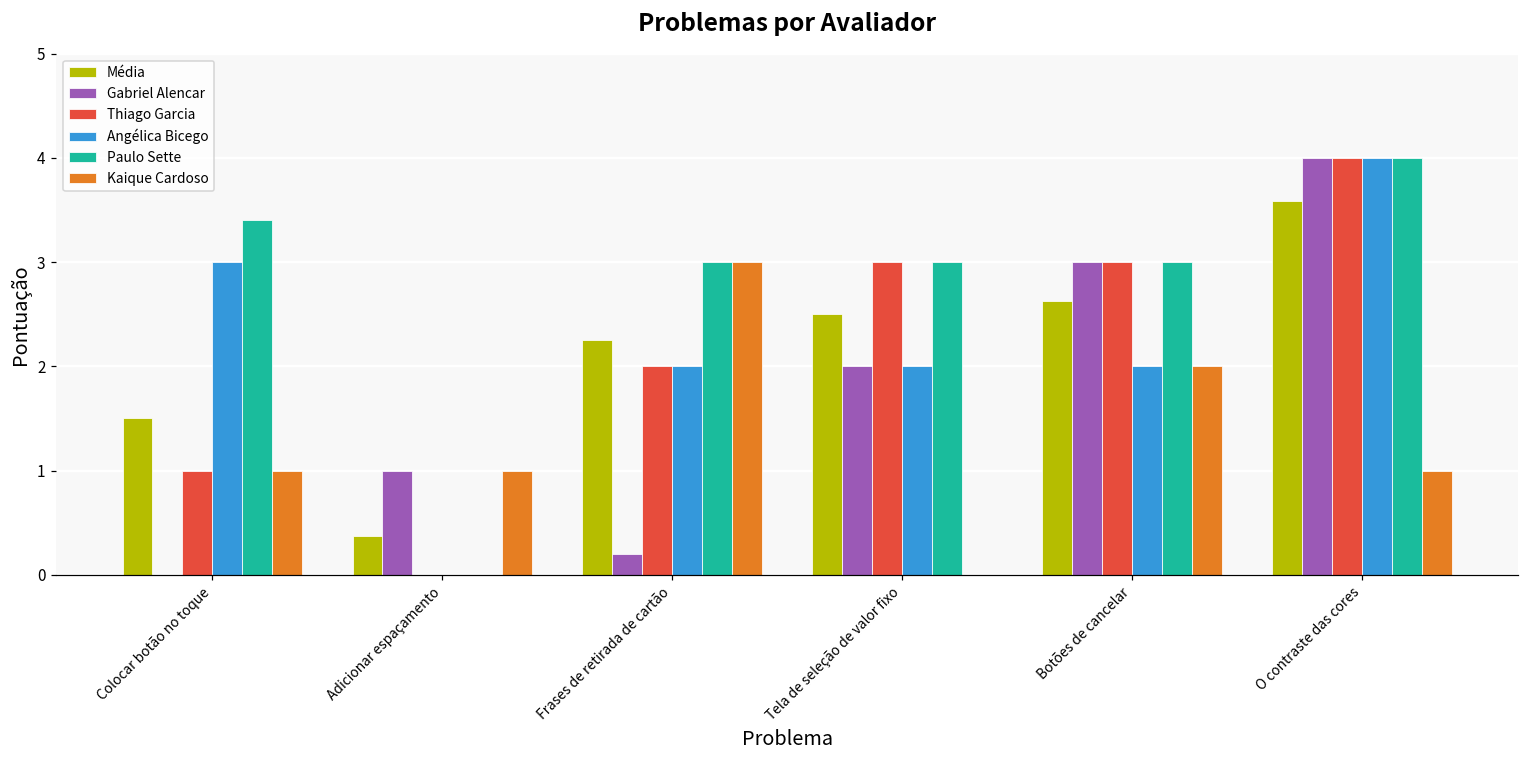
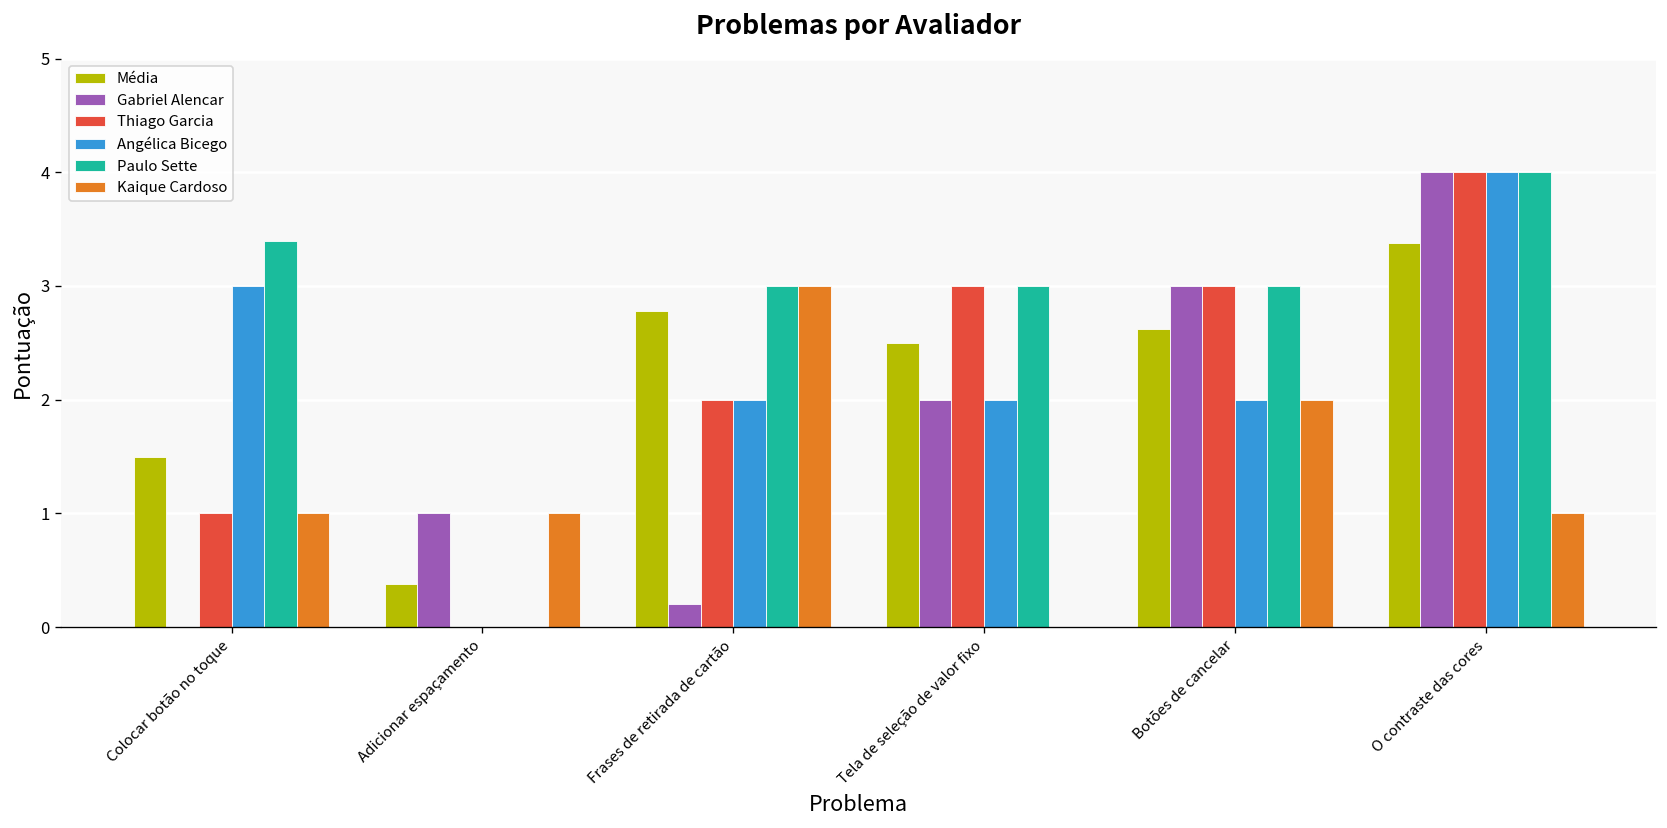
Média, Frases de retirada de cartão: 2.3 -> 2.8
Média, O contraste das cores: 3.6 -> 3.4
